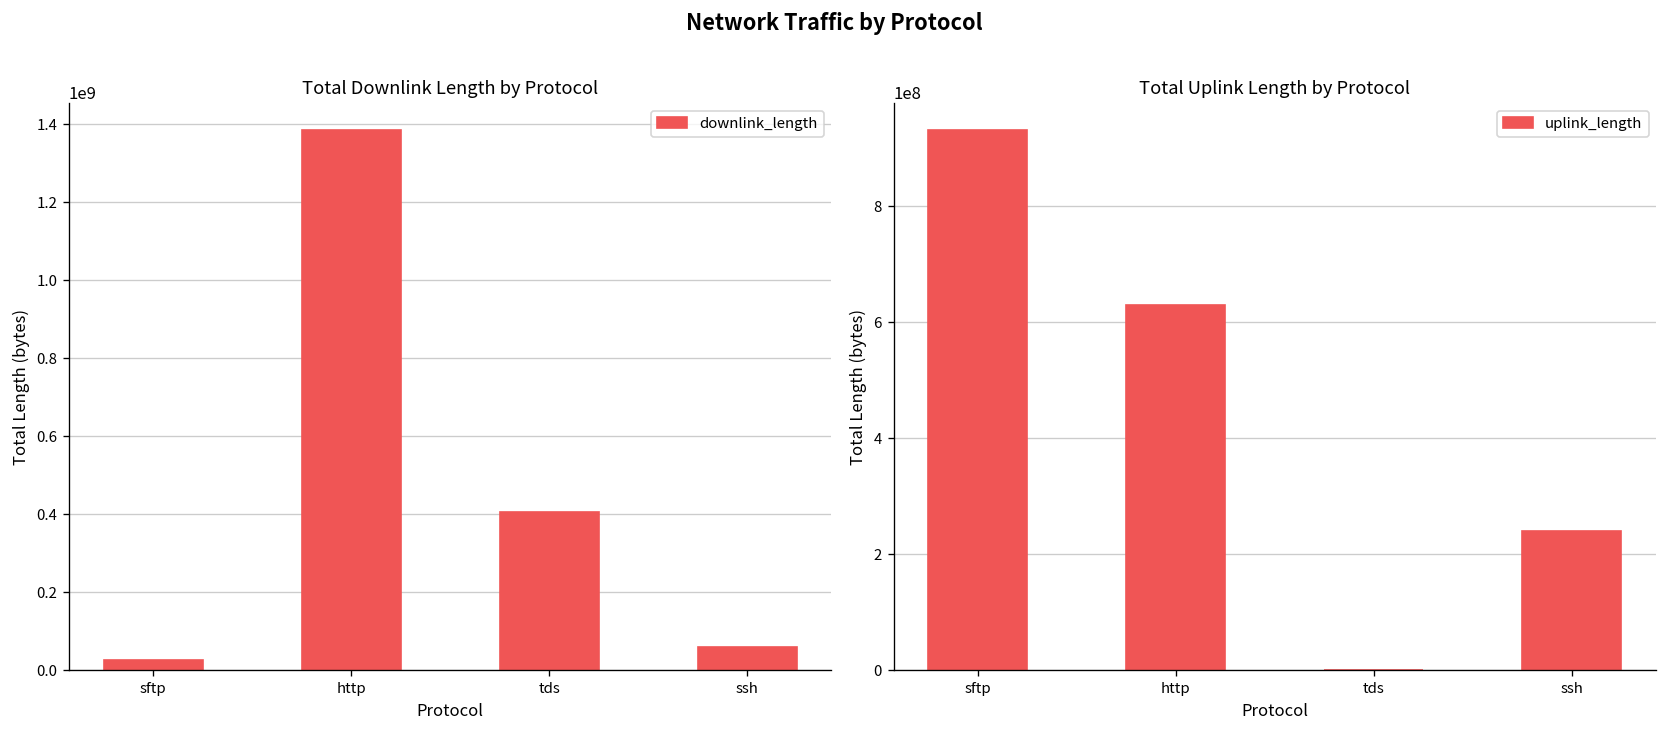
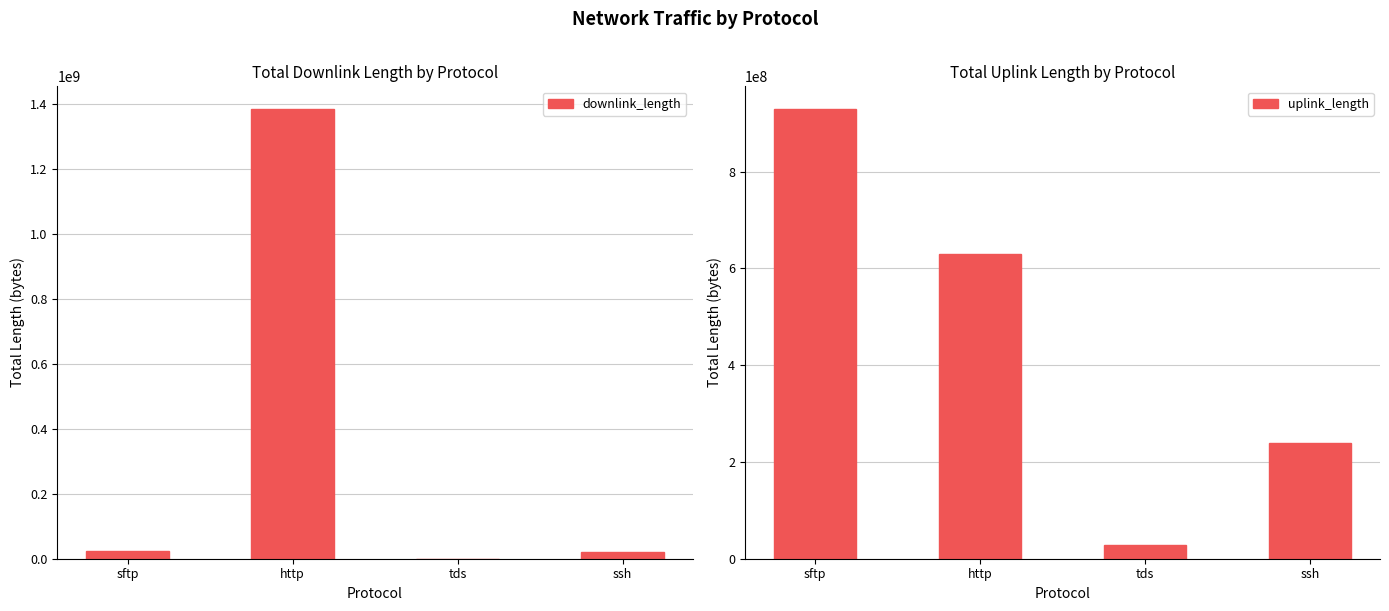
Total Downlink Length by Protocol, tds: 410000000 -> 0
Total Downlink Length by Protocol, ssh: 60000000 -> 20000000
Total Uplink Length by Protocol, tds: 0 -> 30000000
